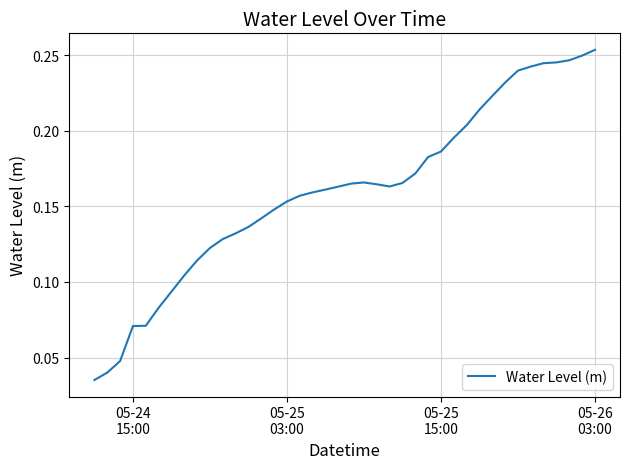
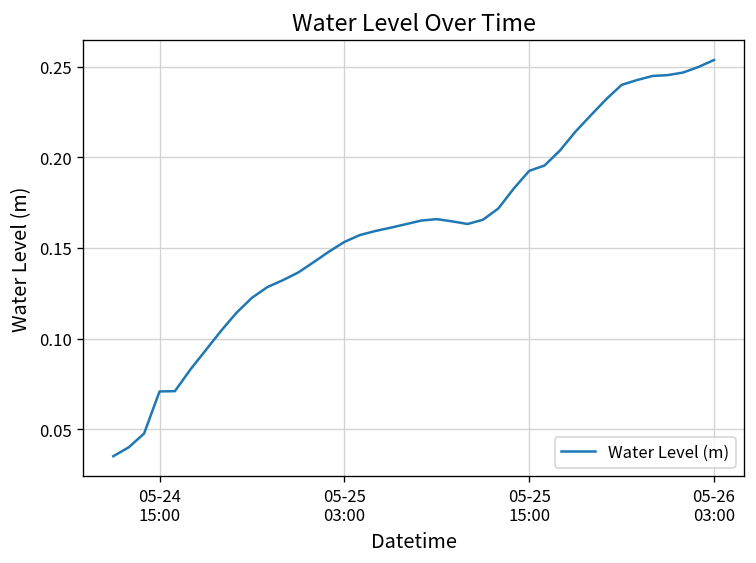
05-25 15:00: 0.186 -> 0.193
